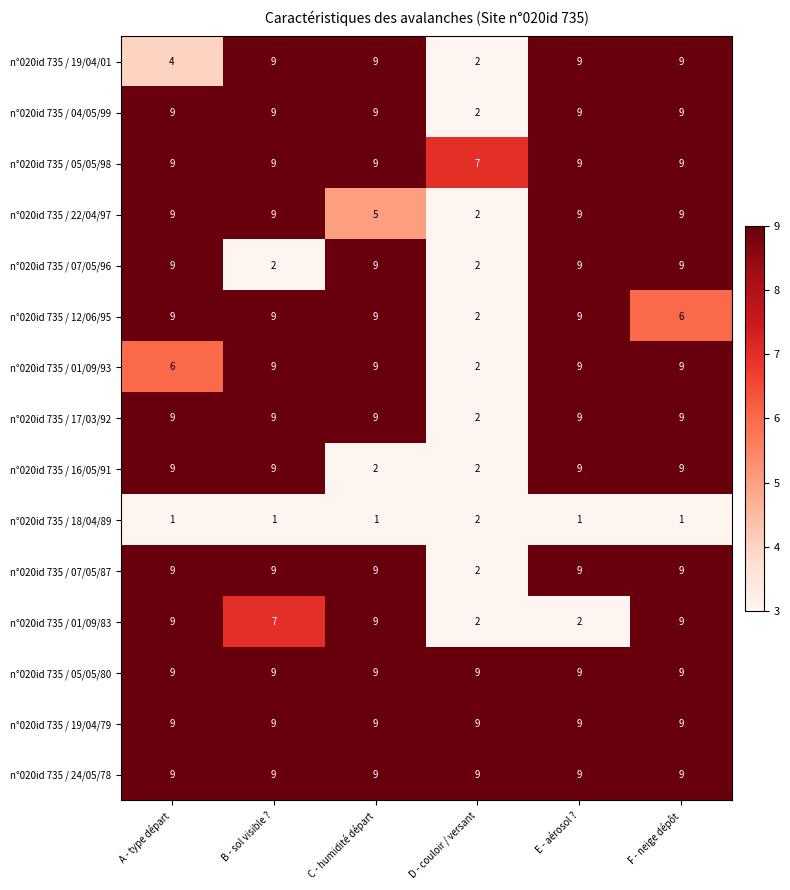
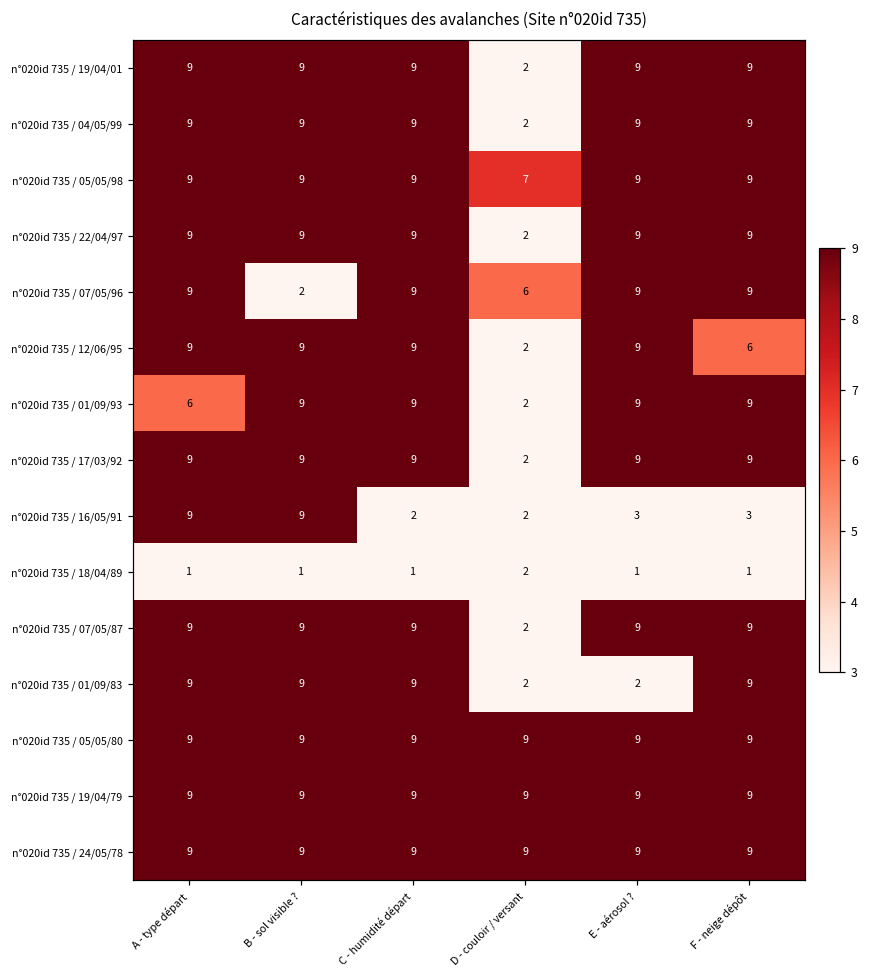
n°020id 735 / 19/04/01, A - type départ: 4 -> 9
n°020id 735 / 22/04/97, C - humidité départ: 5 -> 9
n°020id 735 / 07/05/96, D - couloir / versant: 2 -> 6
n°020id 735 / 16/05/91, E - aérosol ?: 9 -> 3
n°020id 735 / 16/05/91, F - neige dépôt: 9 -> 3
n°020id 735 / 01/09/83, B - sol visible ?: 7 -> 9
